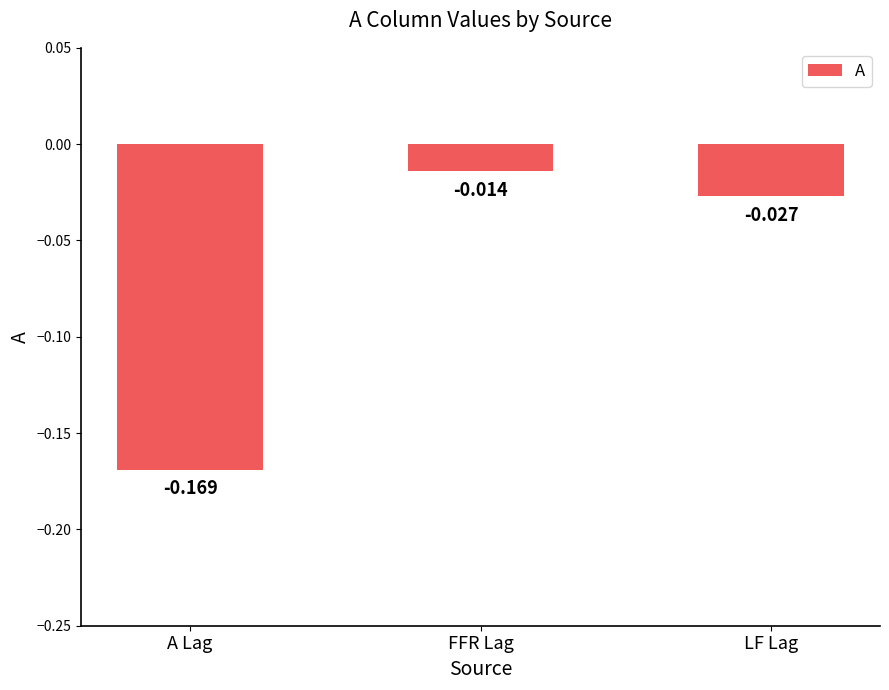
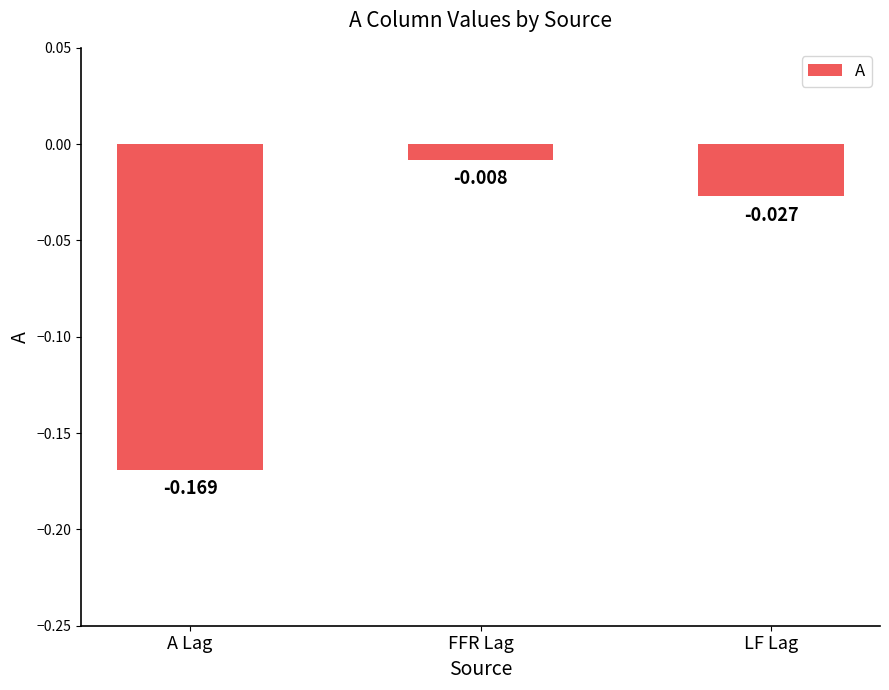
FFR Lag: -0.014 -> -0.008
